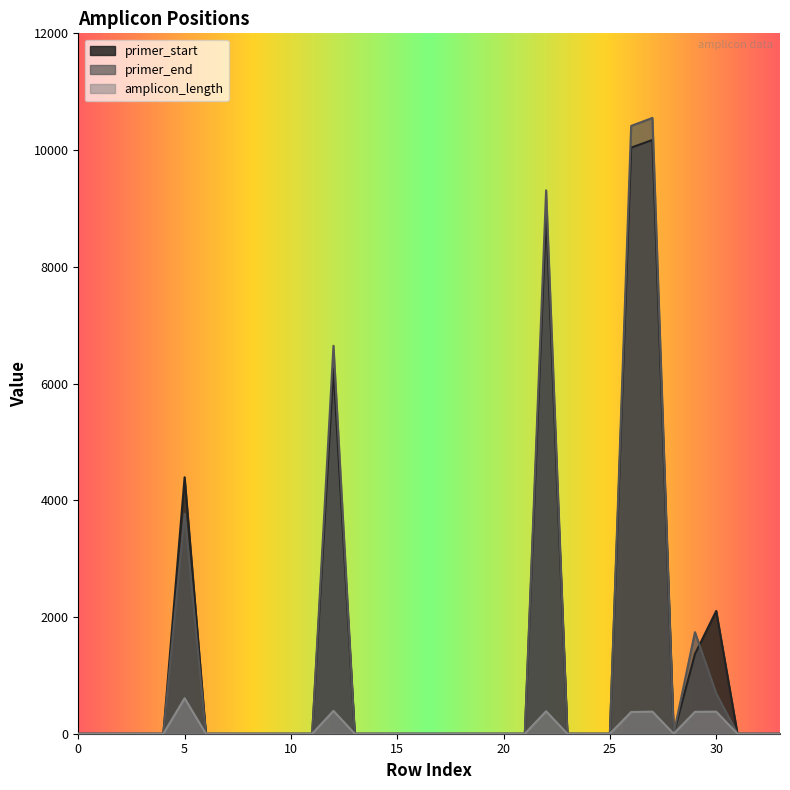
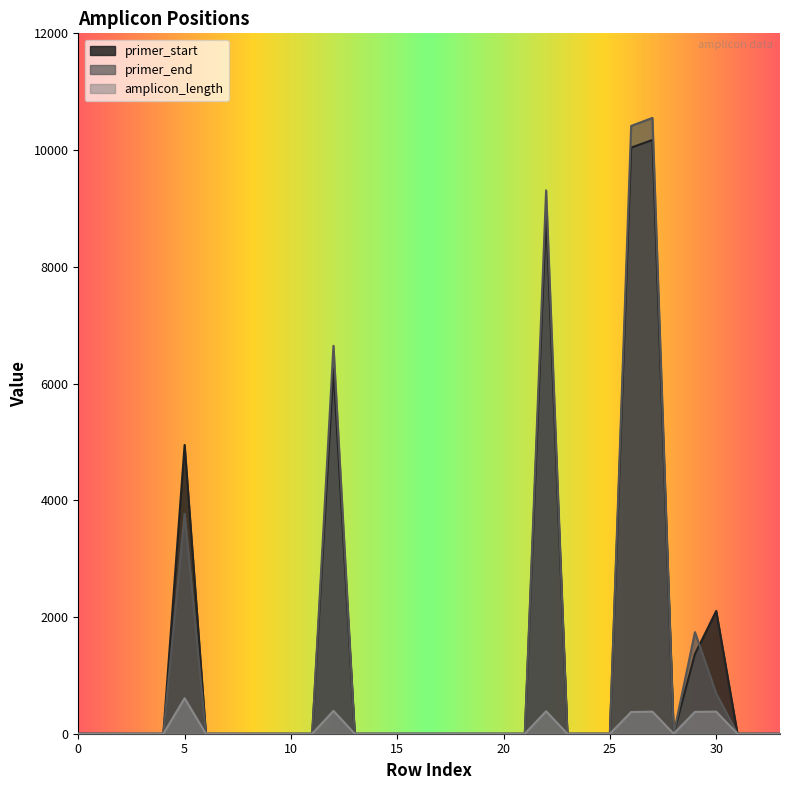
primer_start, 5: 4400 -> 4900
